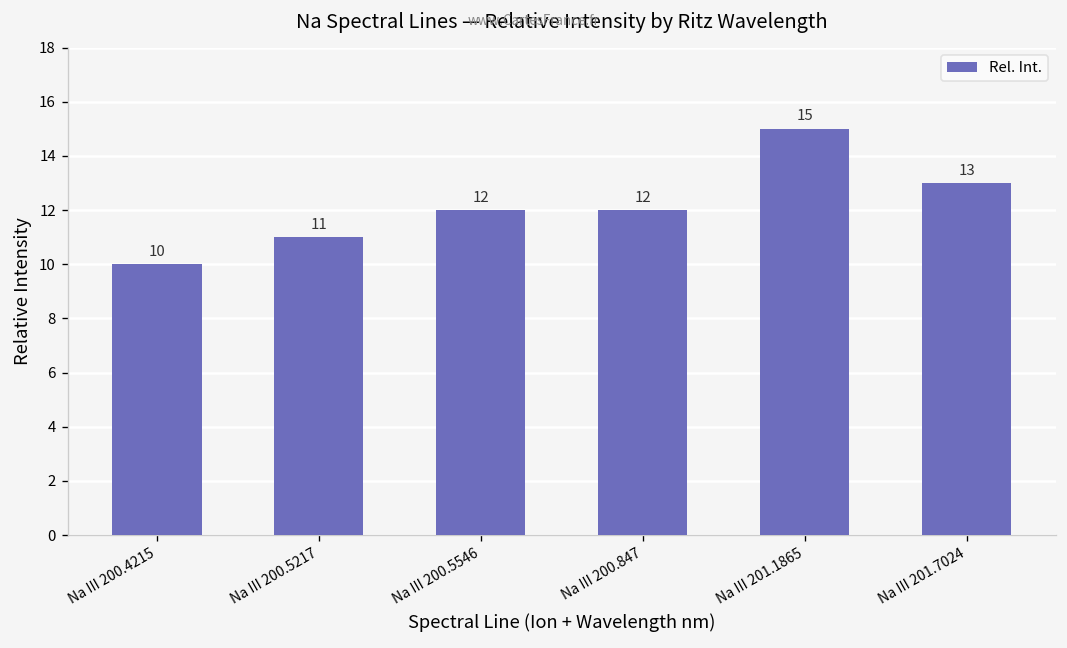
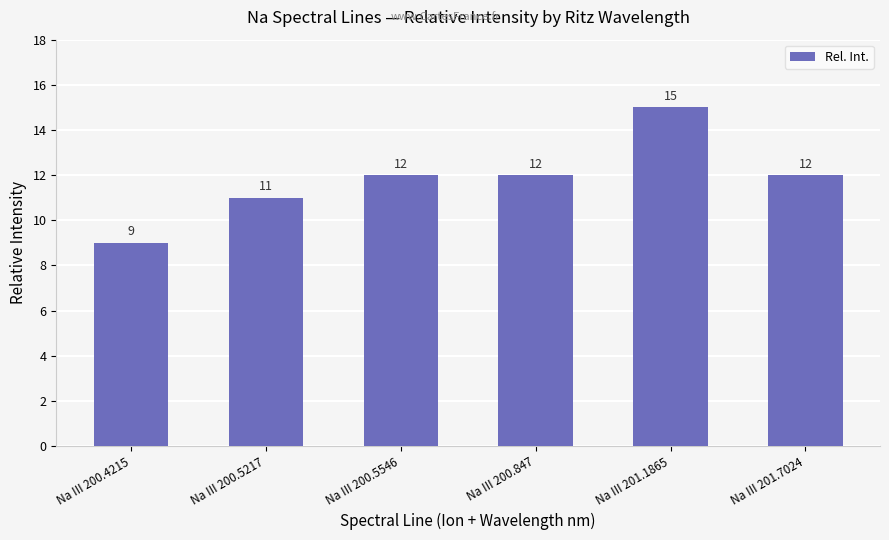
Na III 200.4215: 10 -> 9
Na III 201.7024: 13 -> 12
